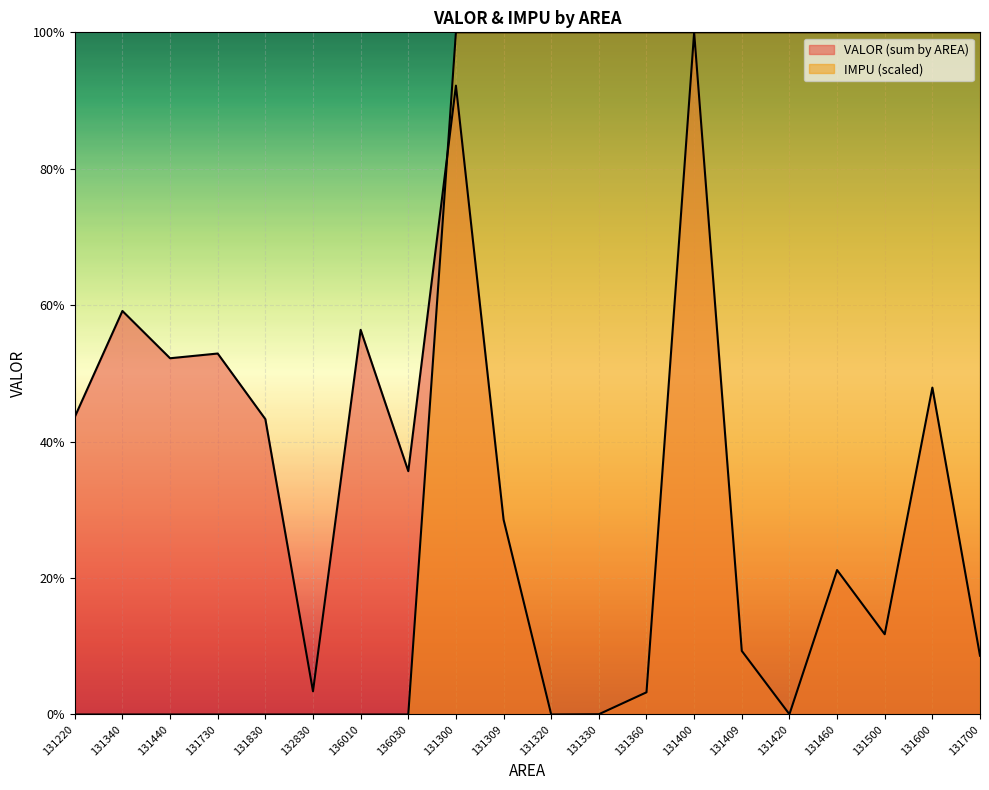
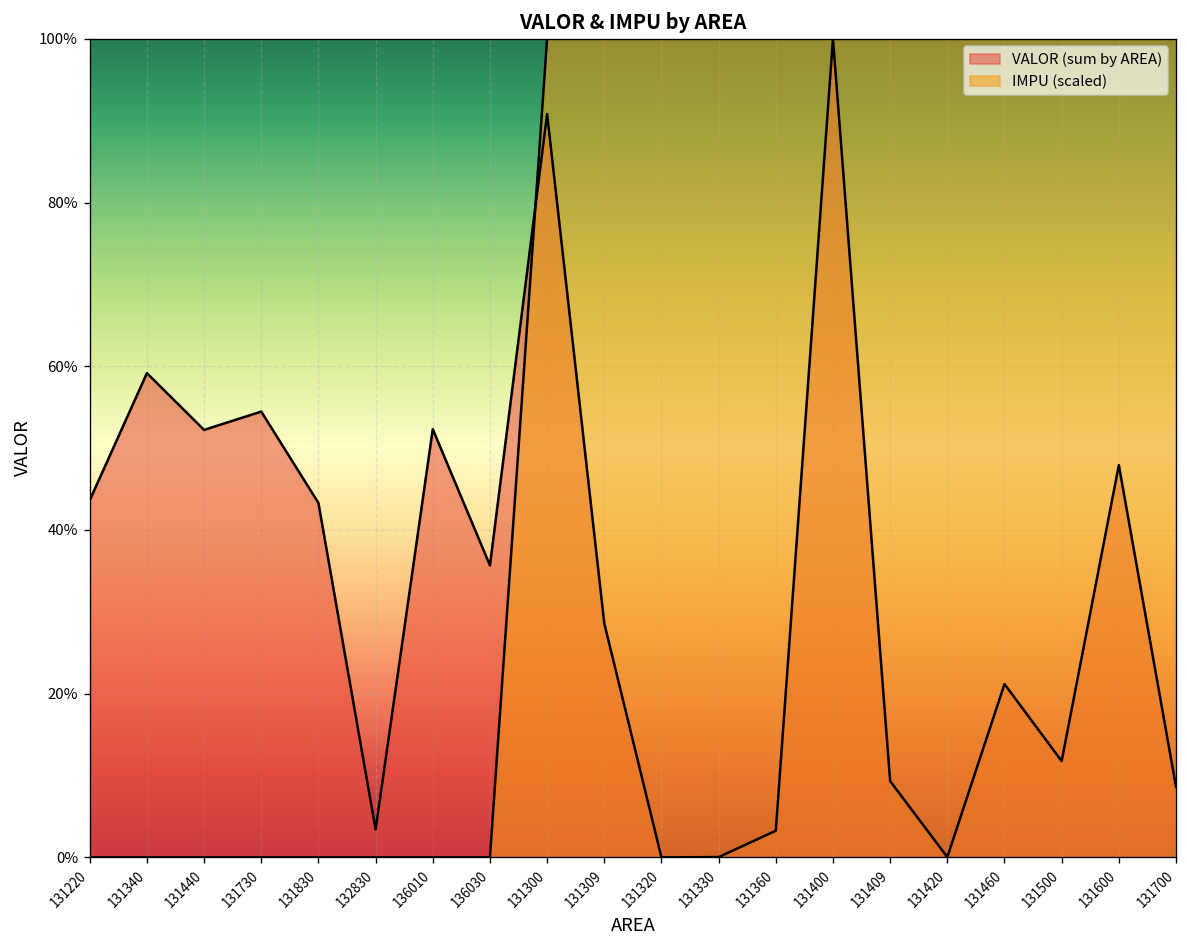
VALOR (sum by AREA), 131730: 53% -> 54%
VALOR (sum by AREA), 136010: 56% -> 52%
VALOR (sum by AREA), 131300: 92% -> 91%
